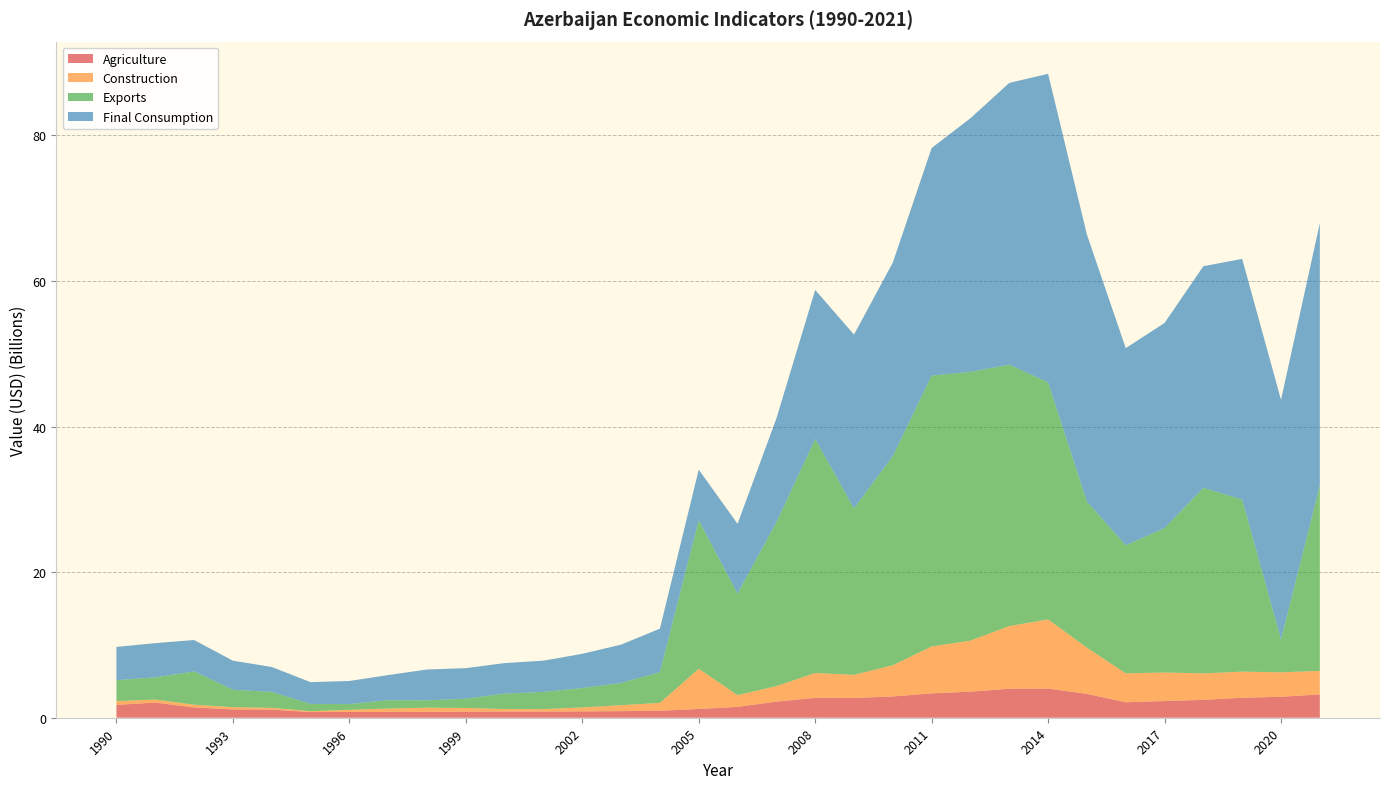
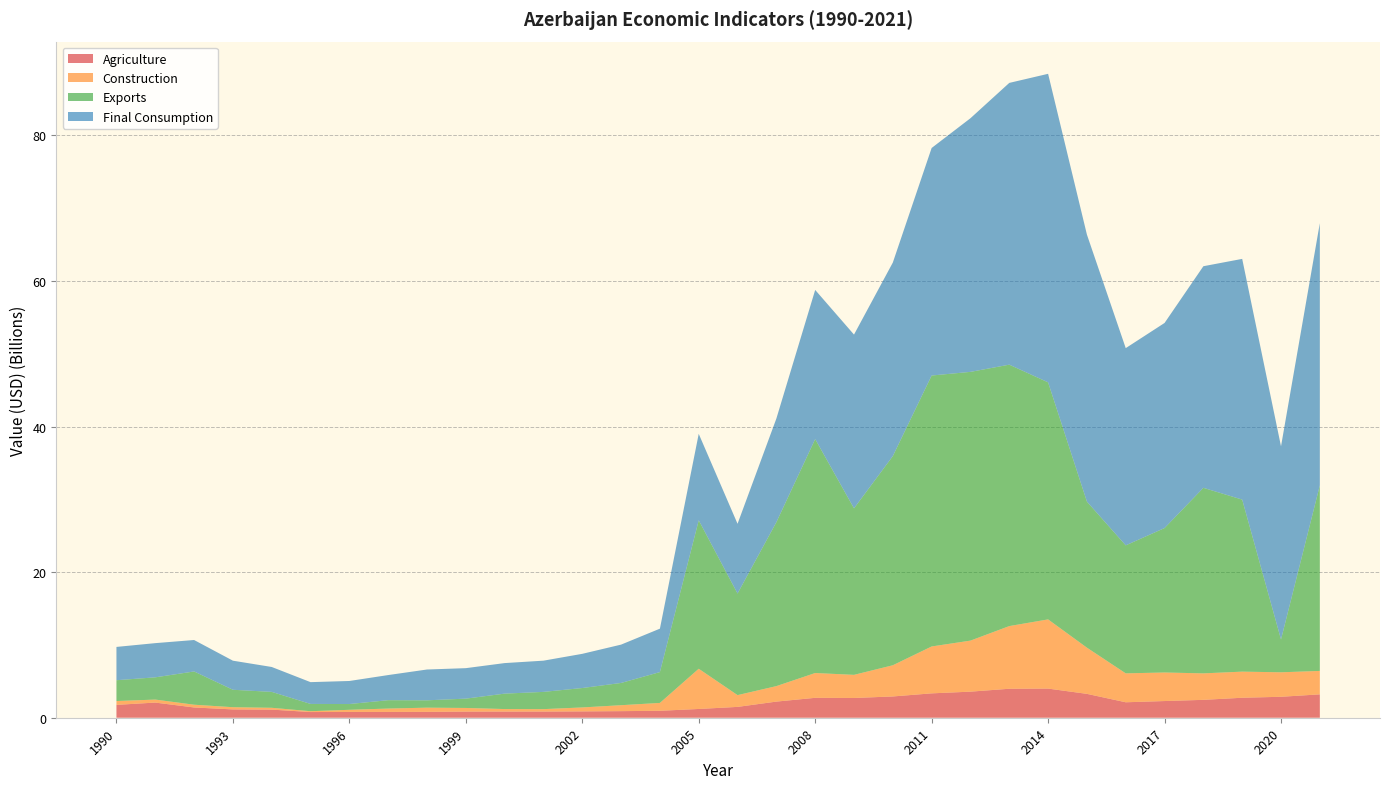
Final Consumption, 2005: 7 -> 12
Final Consumption, 2020: 33 -> 27
